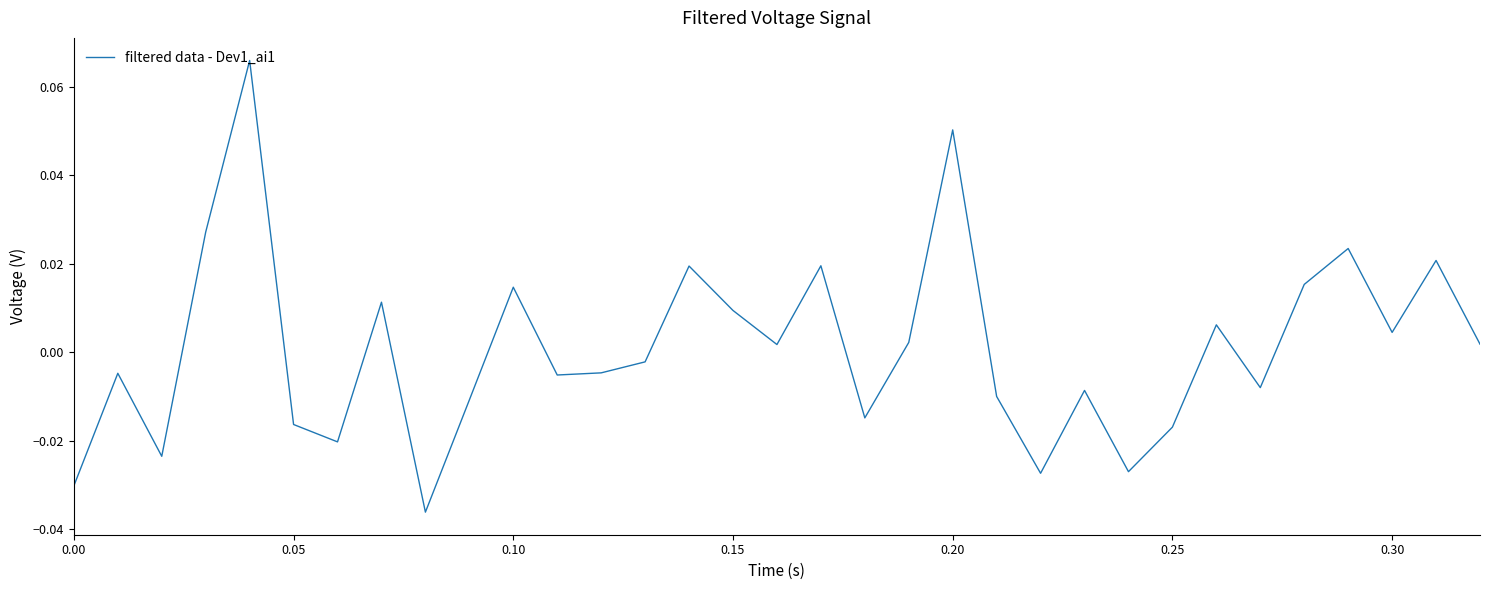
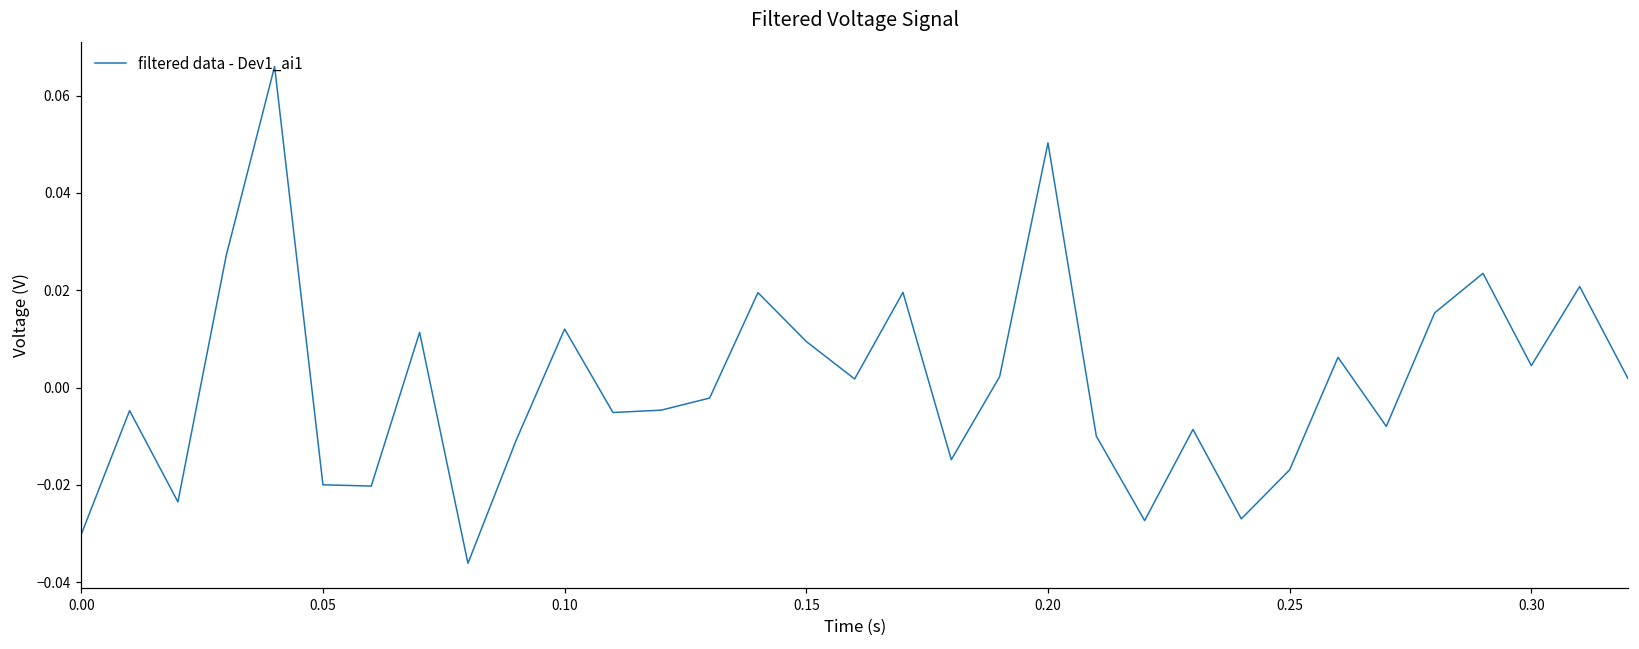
0.05: -0.016 -> -0.020
0.10: 0.015 -> 0.012
